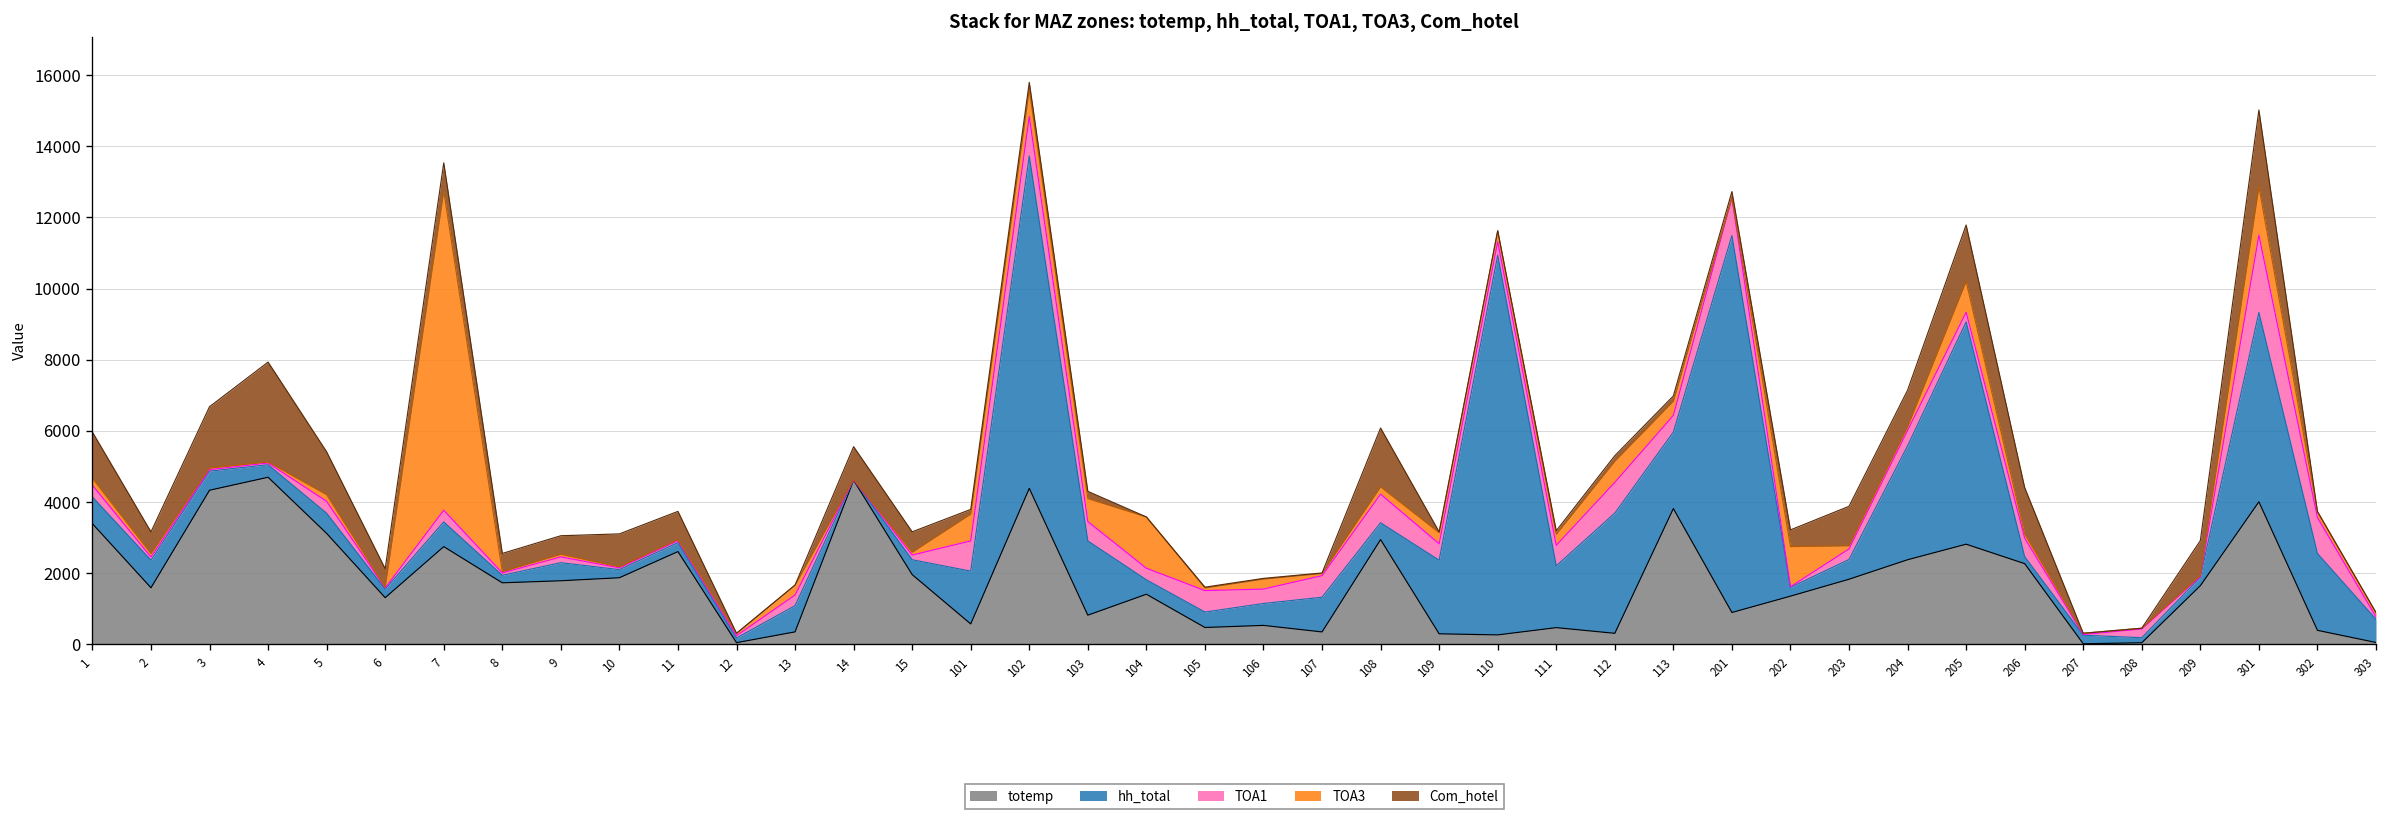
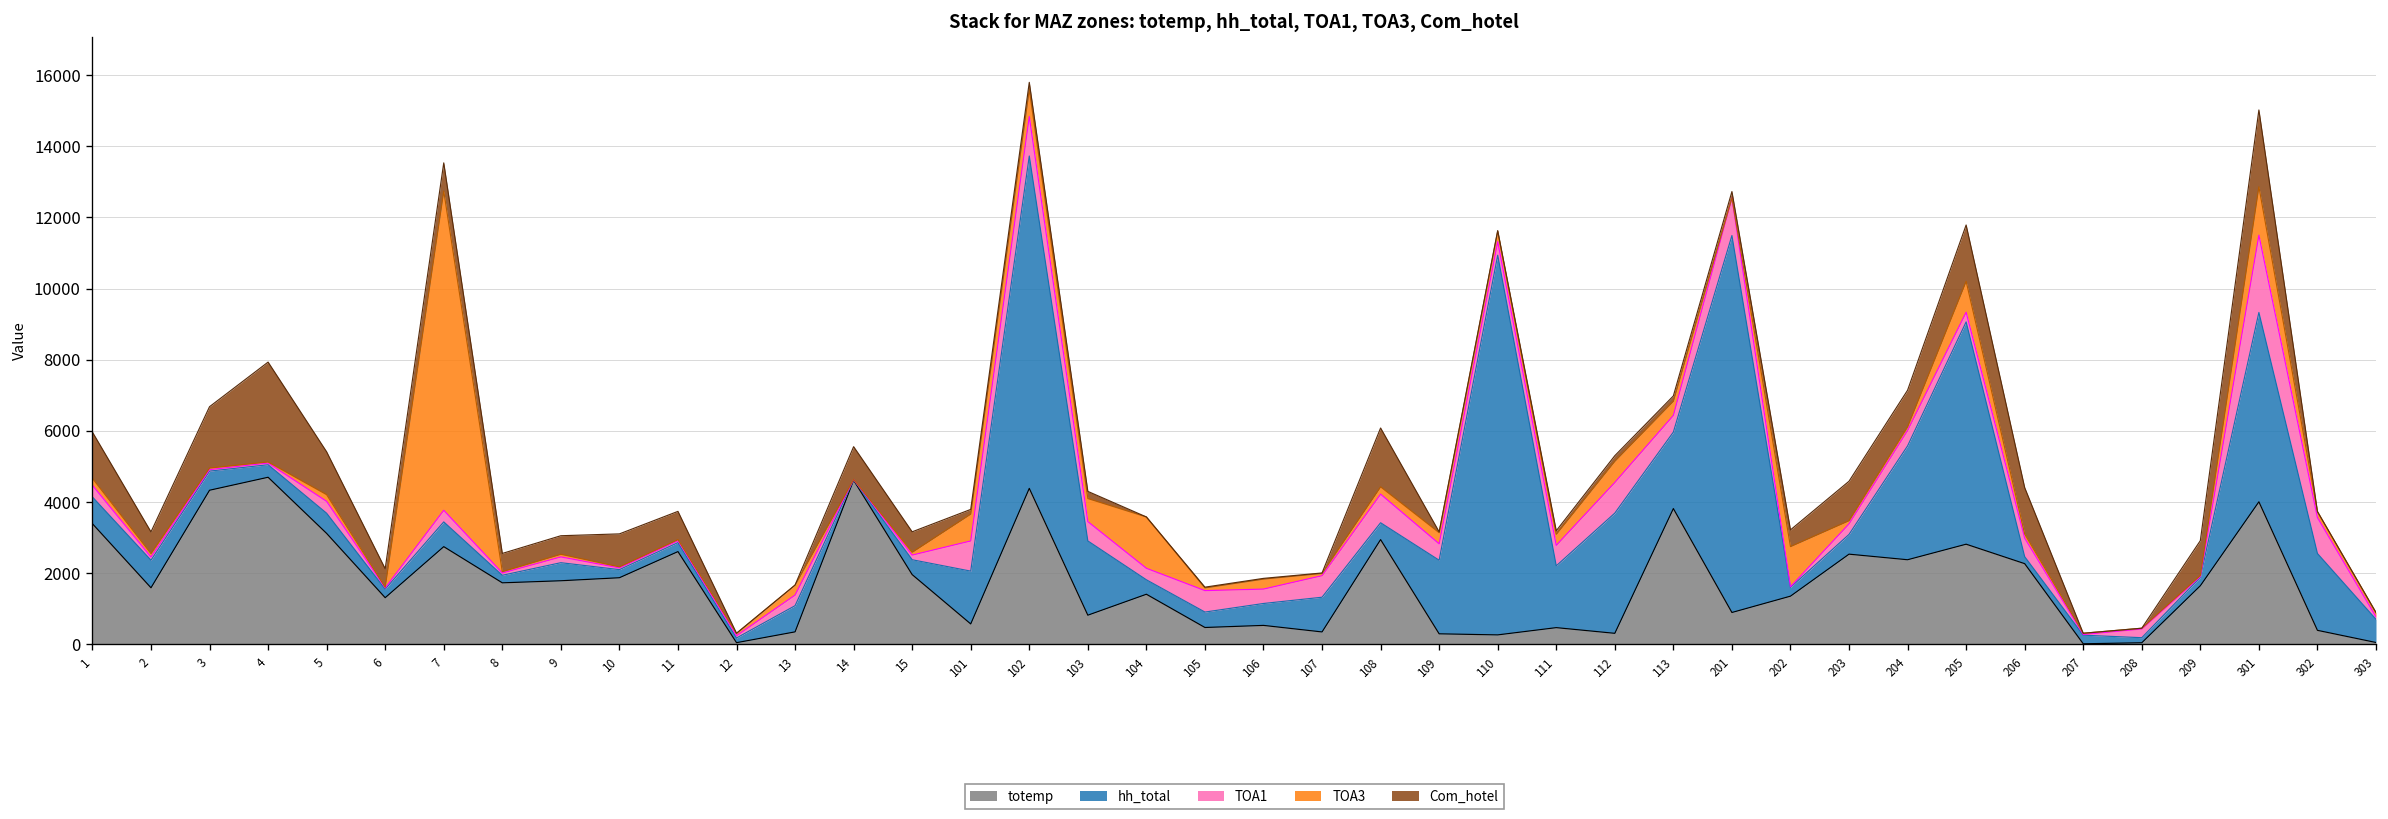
totemp, 203: 1800 -> 2500
